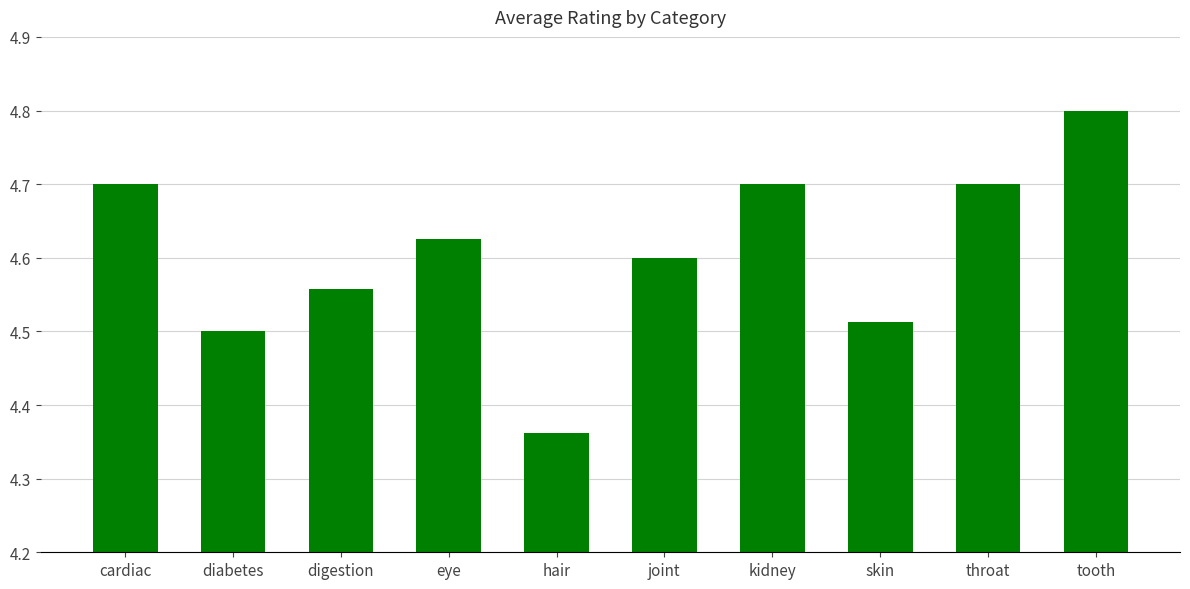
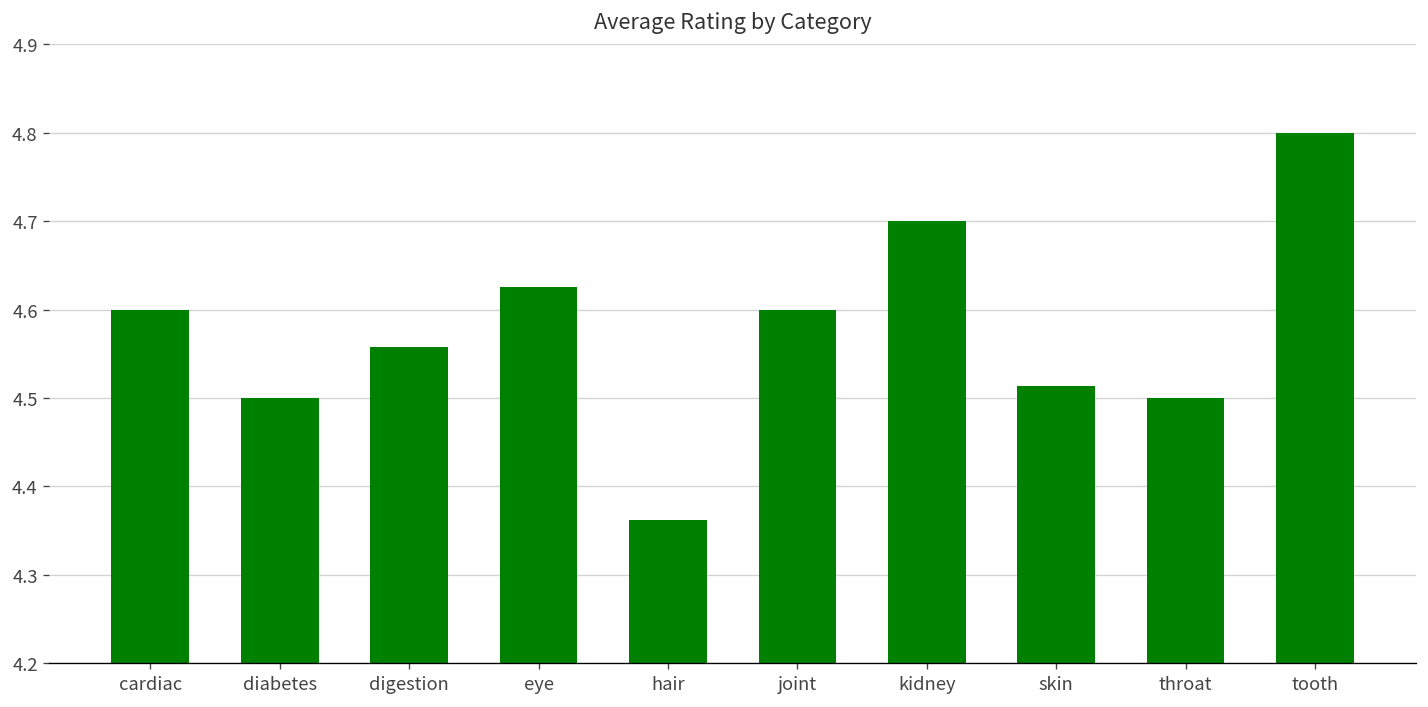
cardiac: 4.7 -> 4.6
throat: 4.7 -> 4.5
